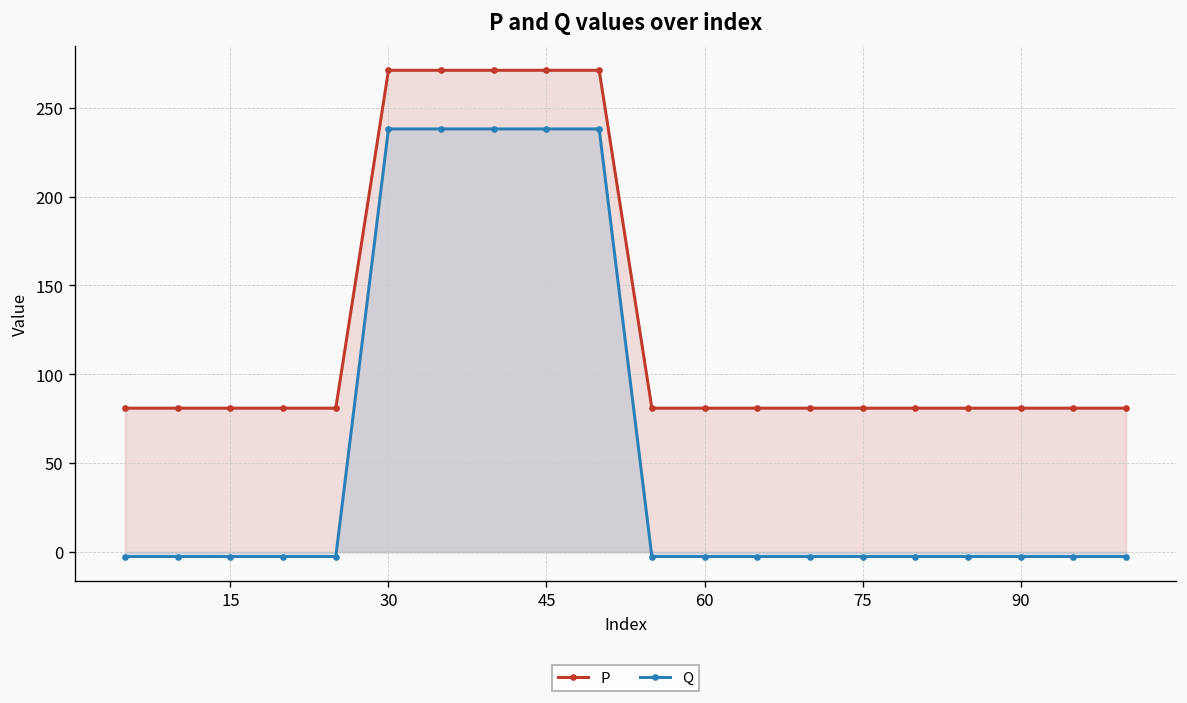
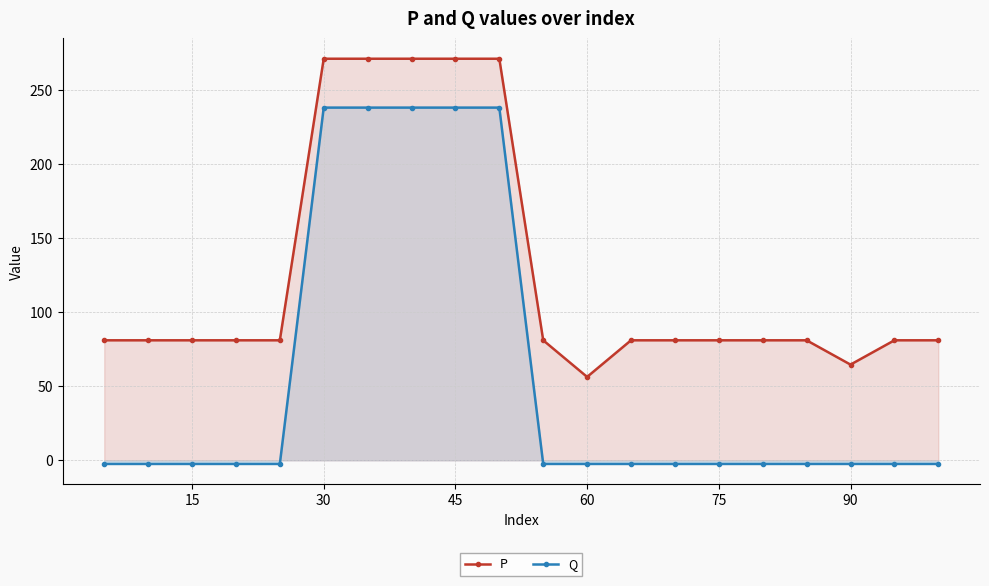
P, 60: 81 -> 56
P, 90: 81 -> 65
